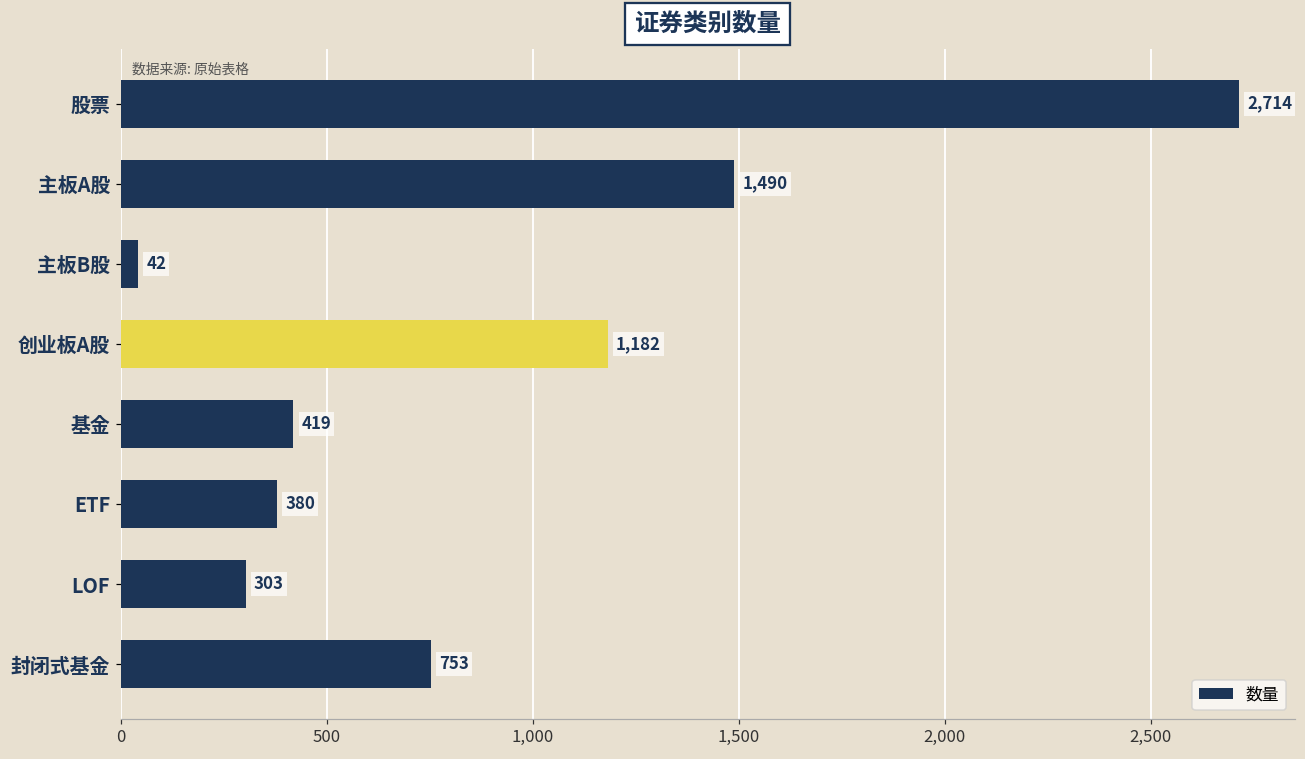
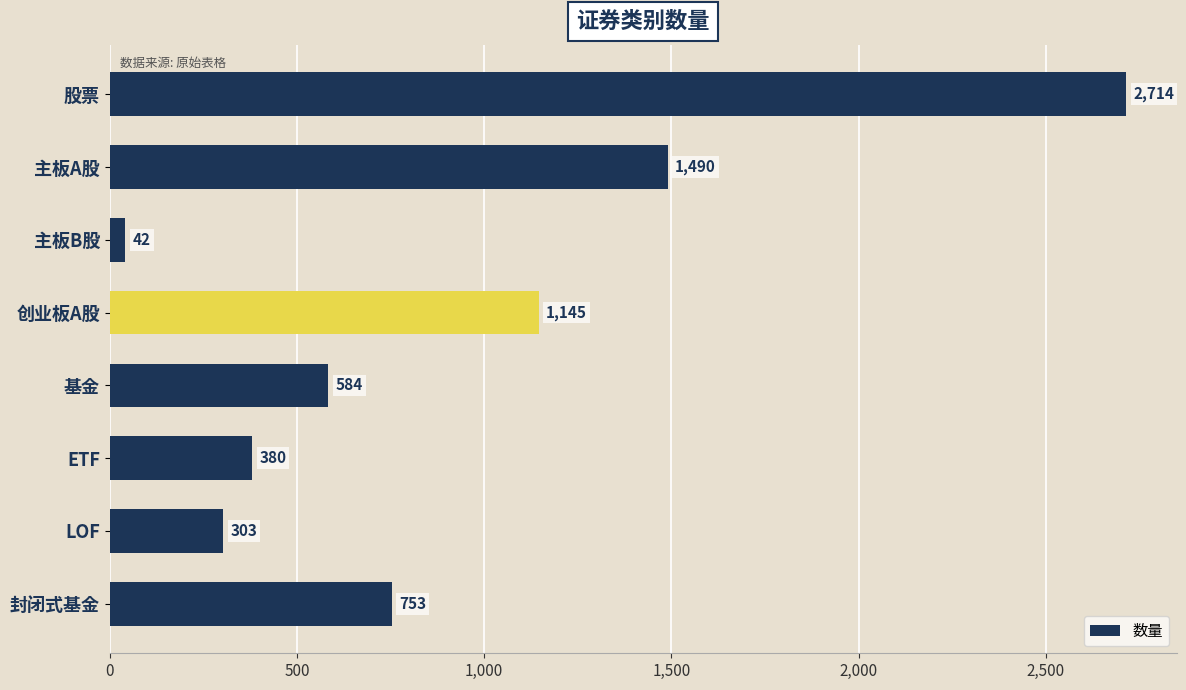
创业板A股: 1,182 -> 1,145
基金: 419 -> 584
